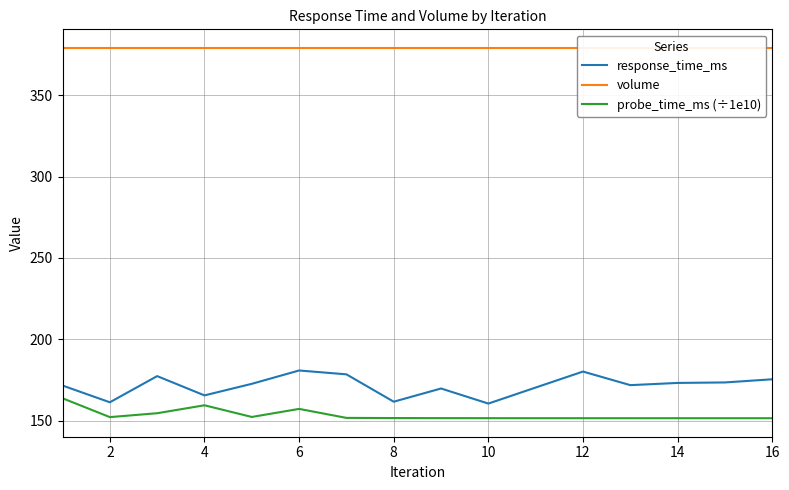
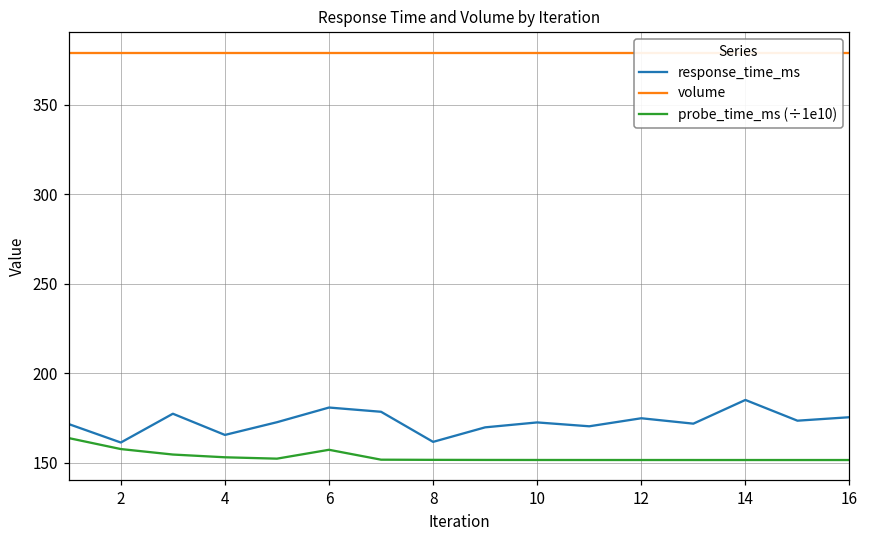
probe_time_ms (÷1e10), 2: 152 -> 158
probe_time_ms (÷1e10), 4: 159 -> 153
response_time_ms, 10: 160 -> 172
response_time_ms, 12: 180 -> 175
response_time_ms, 14: 173 -> 185
